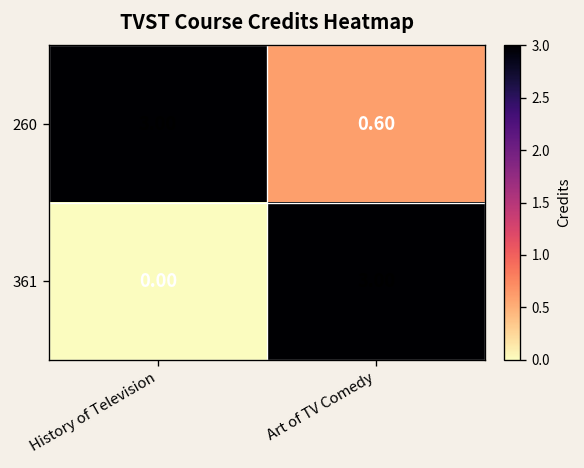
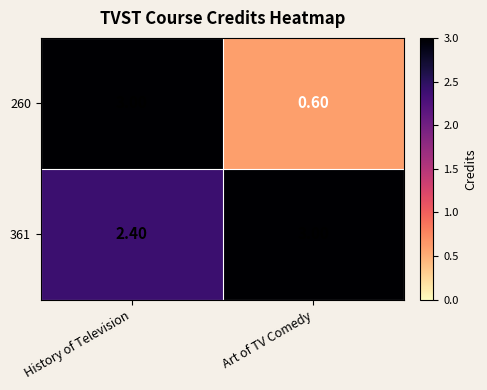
361, History of Television: 0.00 -> 2.40
